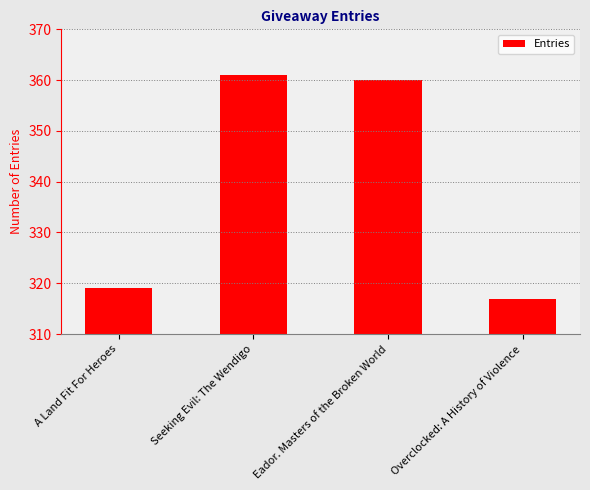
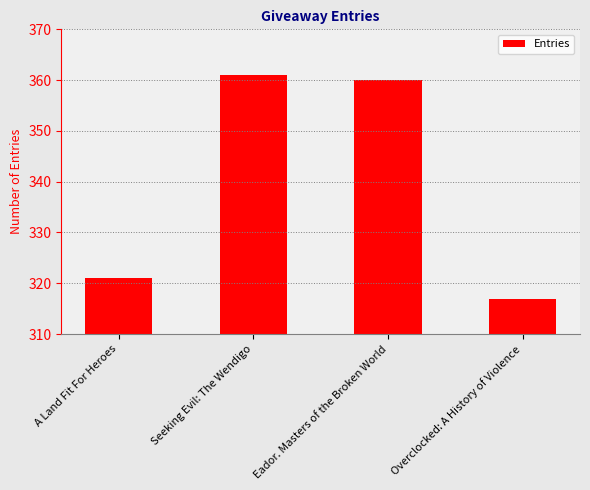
A Land Fit For Heroes: 319 -> 321
